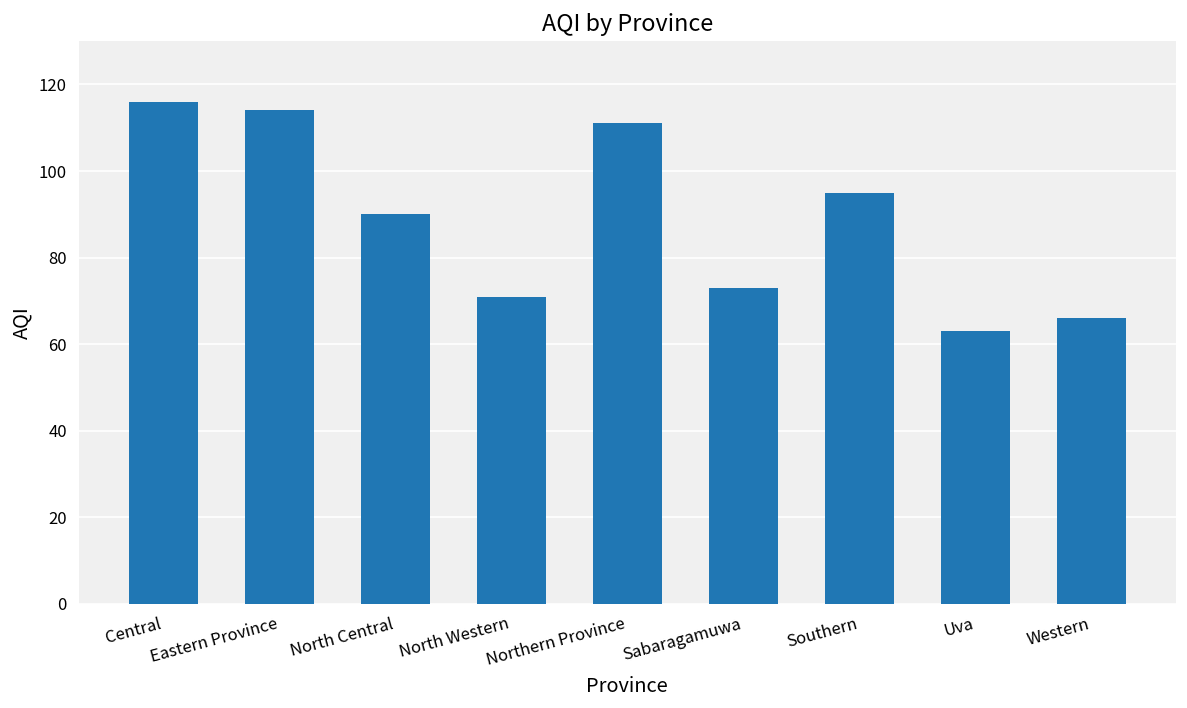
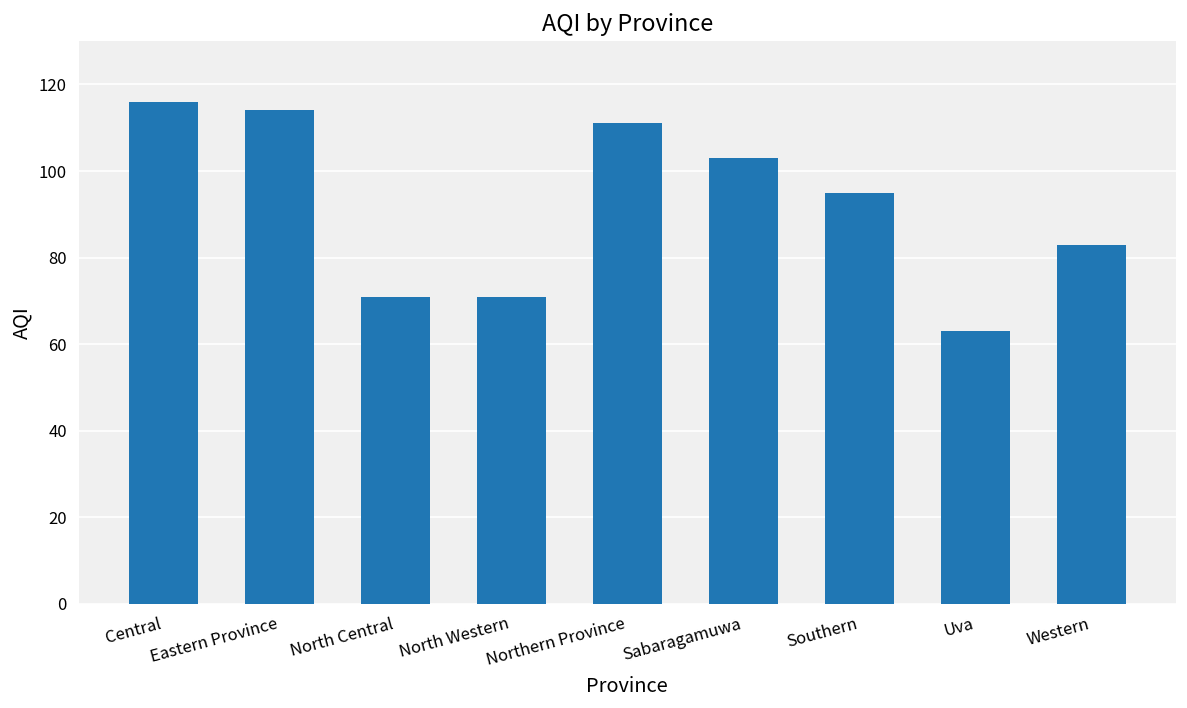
North Central: 90 -> 71
Sabaragamuwa: 73 -> 103
Western: 66 -> 83
